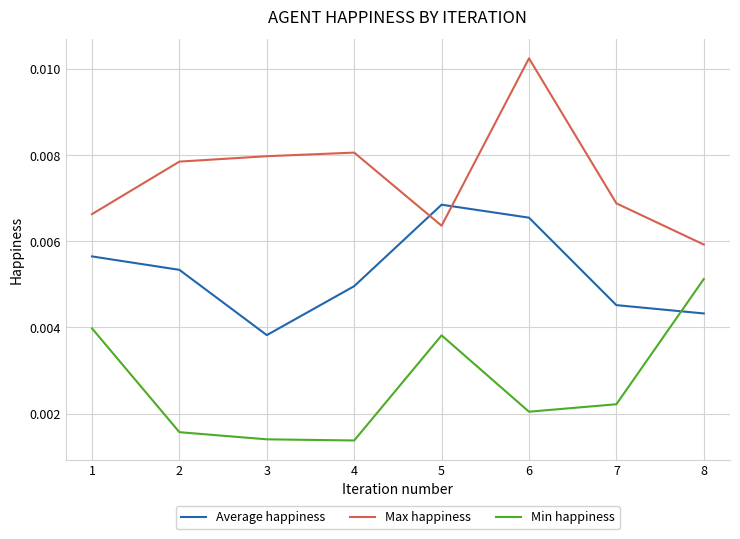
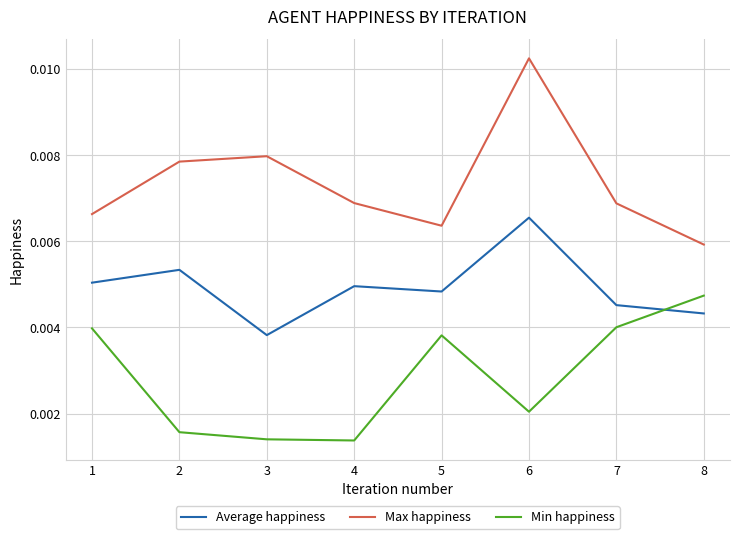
Average happiness, 1: 0.0056 -> 0.0050
Max happiness, 4: 0.0081 -> 0.0069
Average happiness, 5: 0.0068 -> 0.0048
Min happiness, 7: 0.0022 -> 0.0040
Min happiness, 8: 0.0051 -> 0.0047
